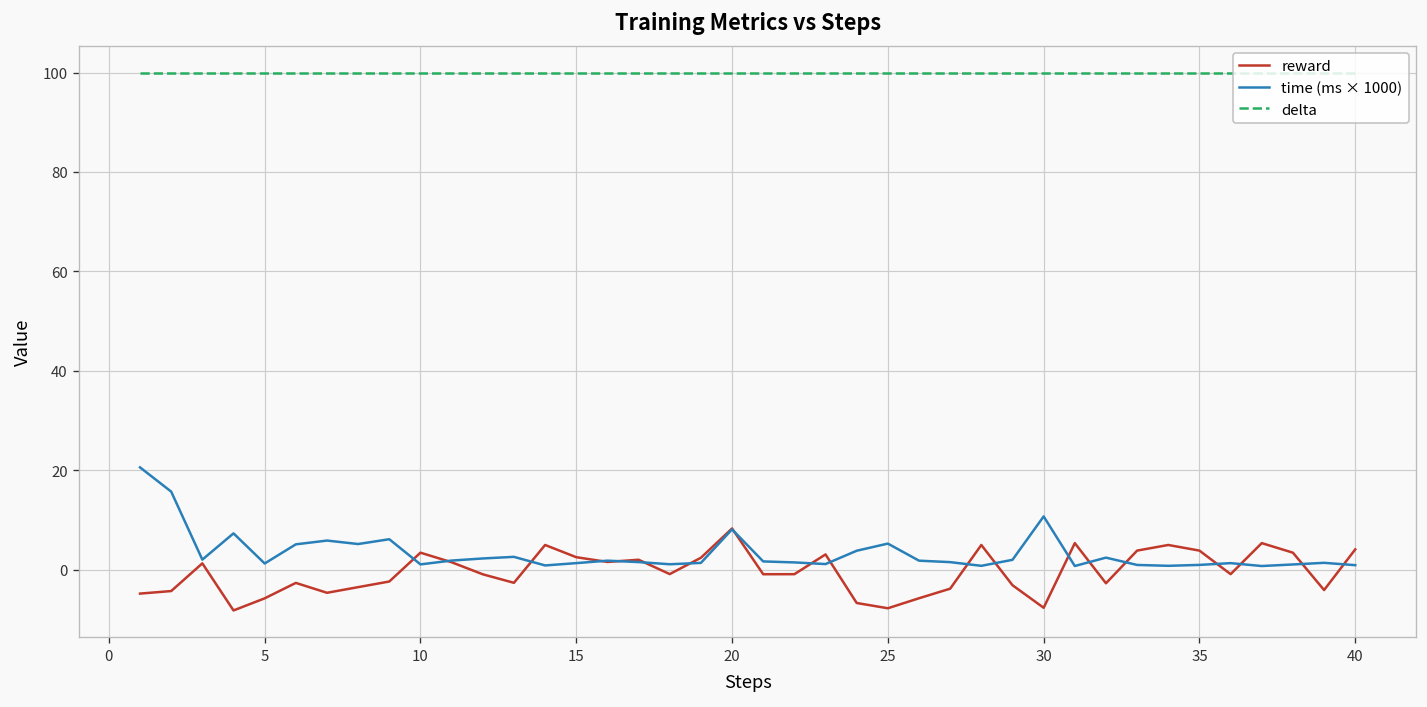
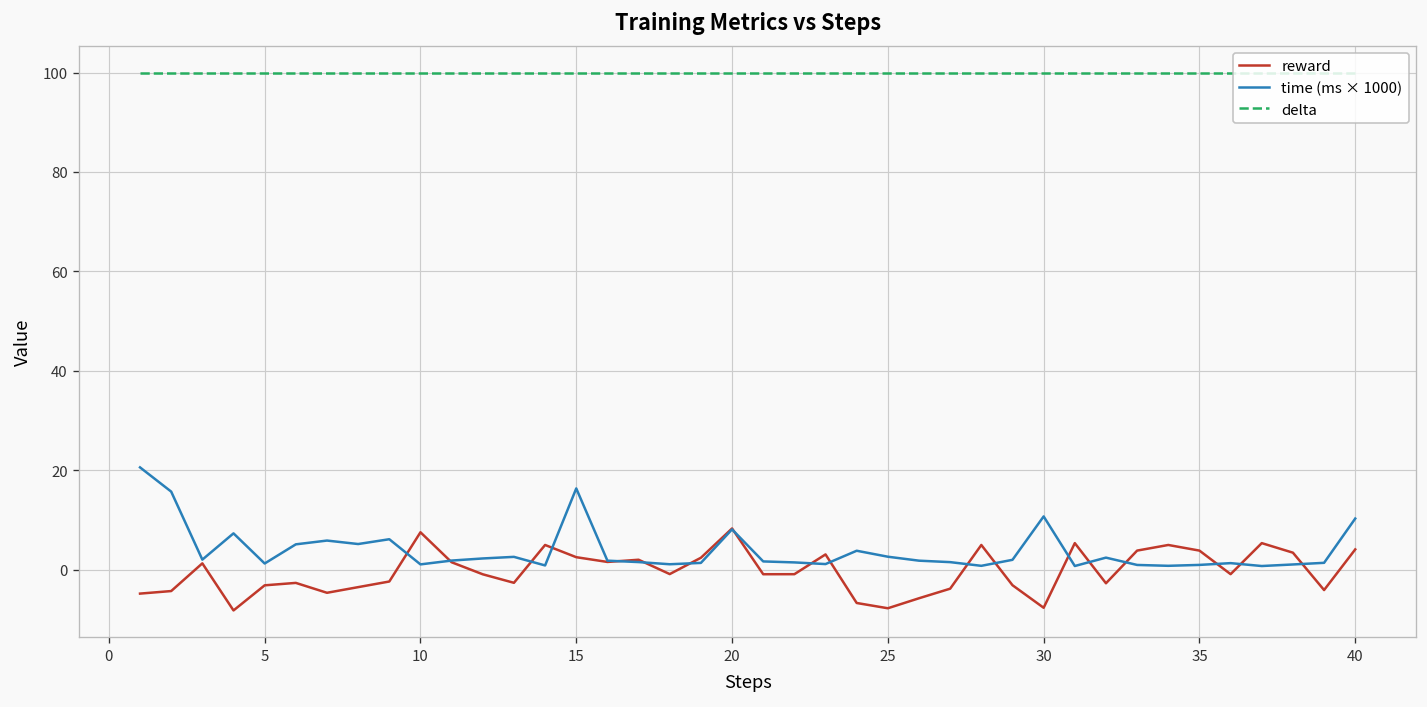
reward, 5: -6 -> -3
reward, 10: 3 -> 7
time (ms × 1000), 15: 1 -> 16
time (ms × 1000), 25: 5 -> 3
time (ms × 1000), 40: 1 -> 10
